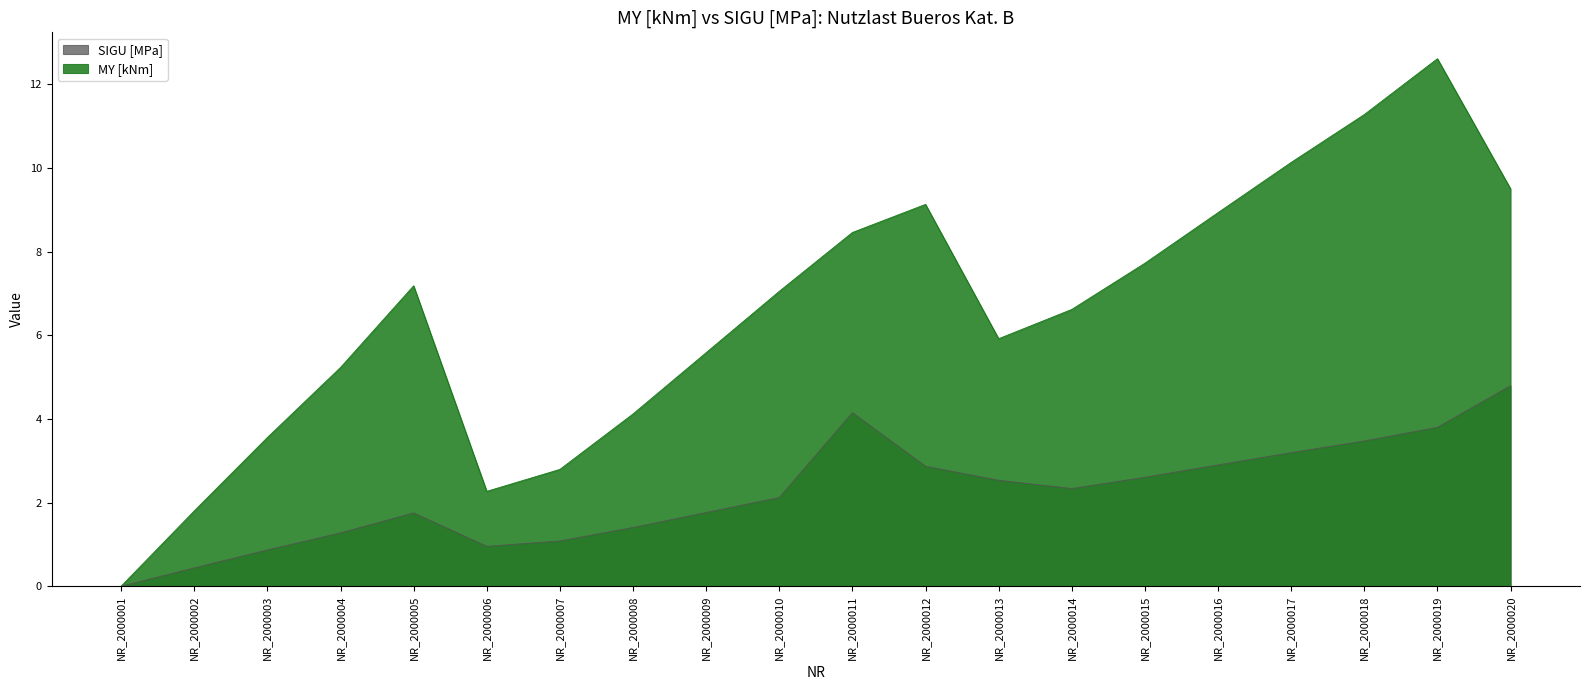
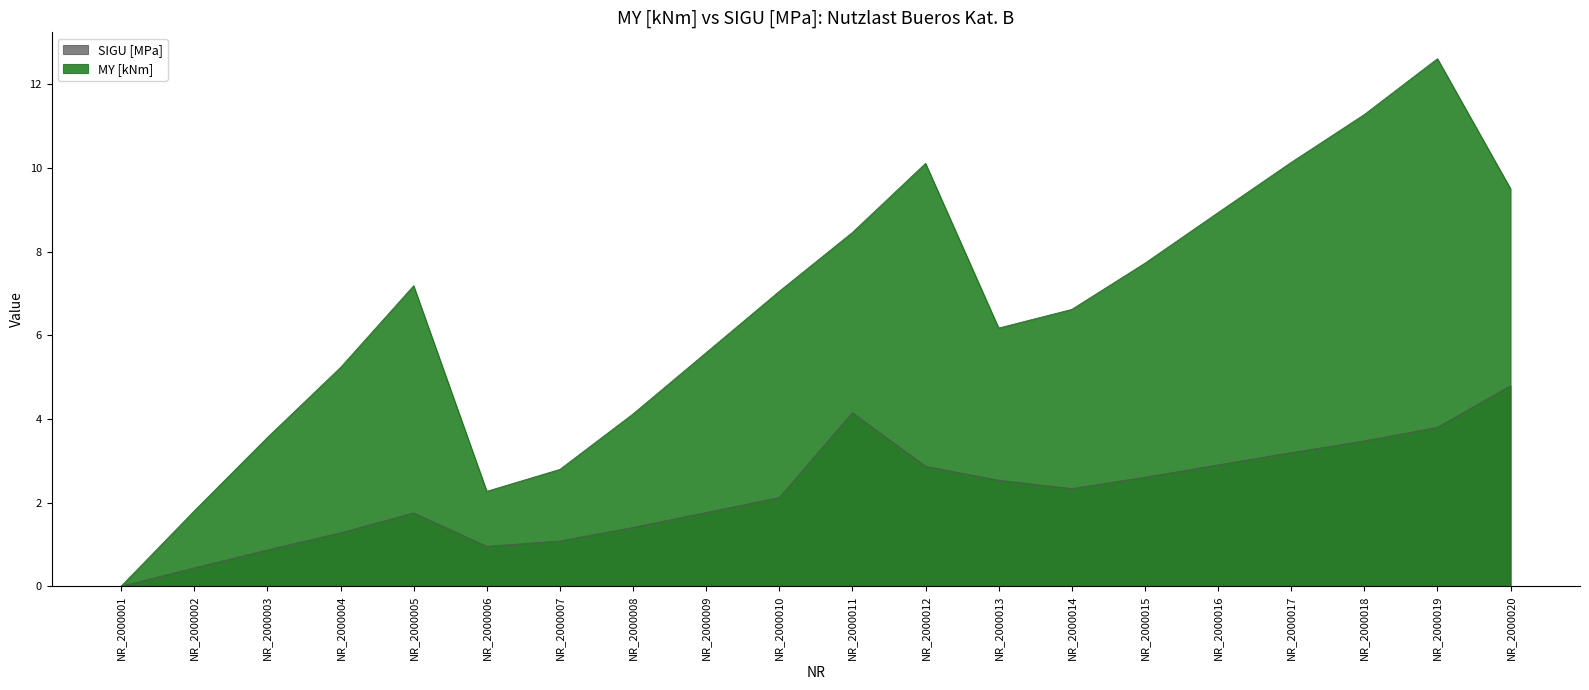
MY [kNm], NR_2000012: 9.1 -> 10.1
MY [kNm], NR_2000013: 5.9 -> 6.2
